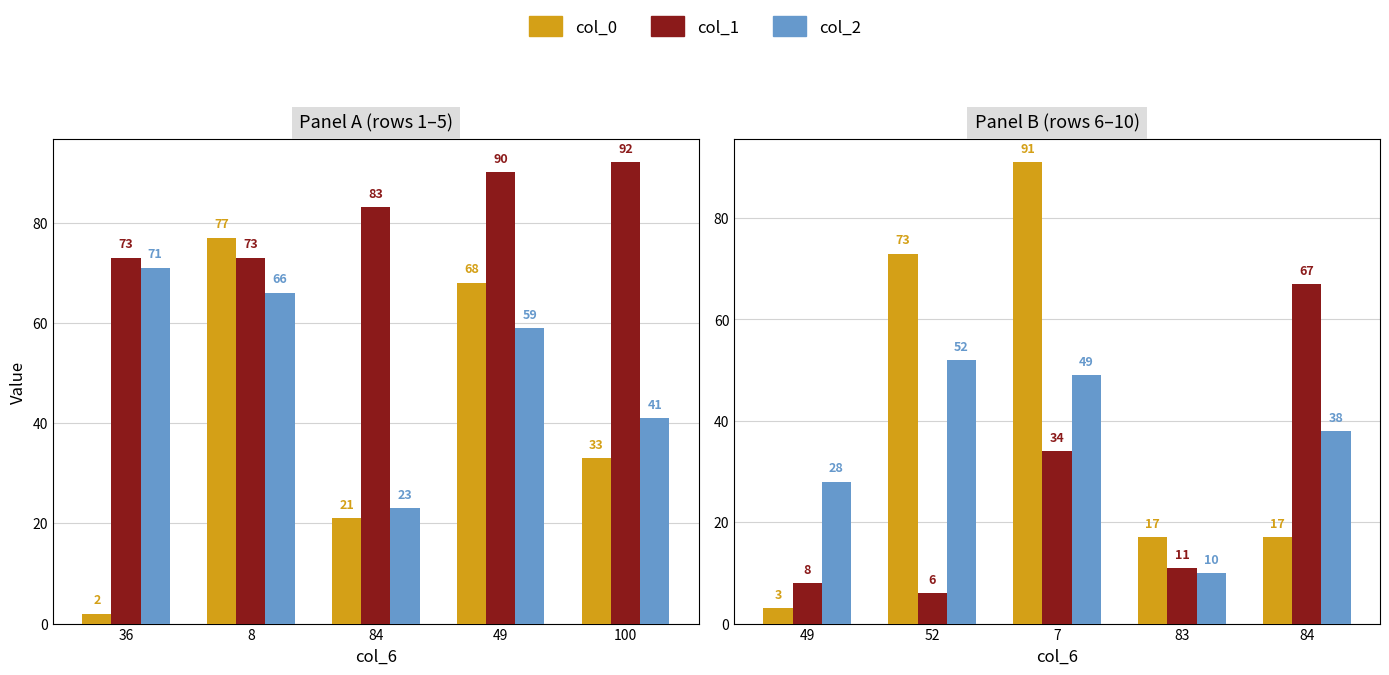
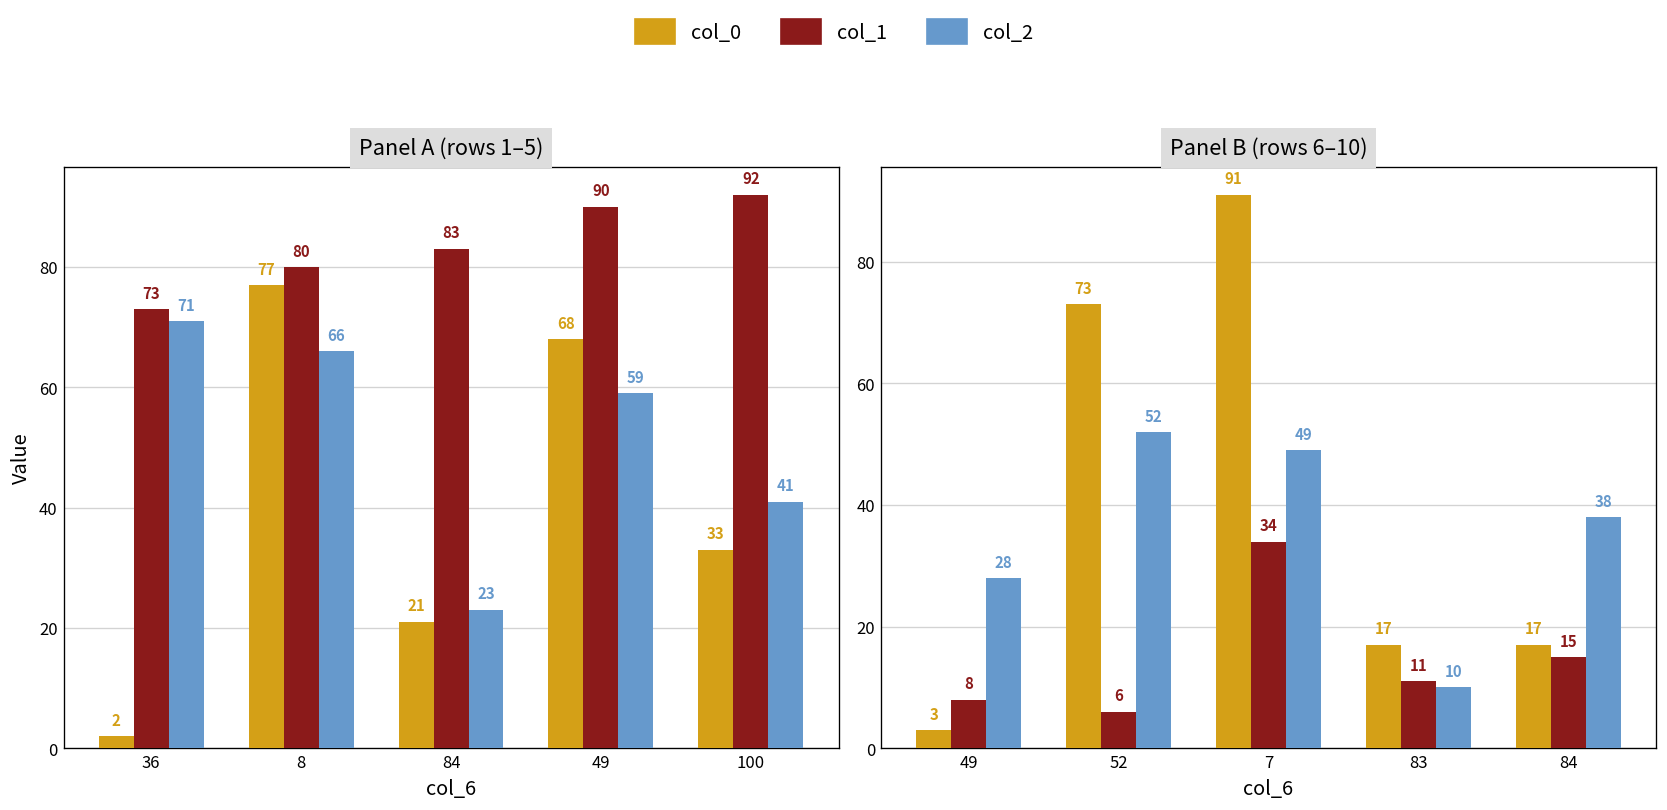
Panel A (rows 1–5), col_1, 8: 73 -> 80
Panel B (rows 6–10), col_1, 84: 67 -> 15
